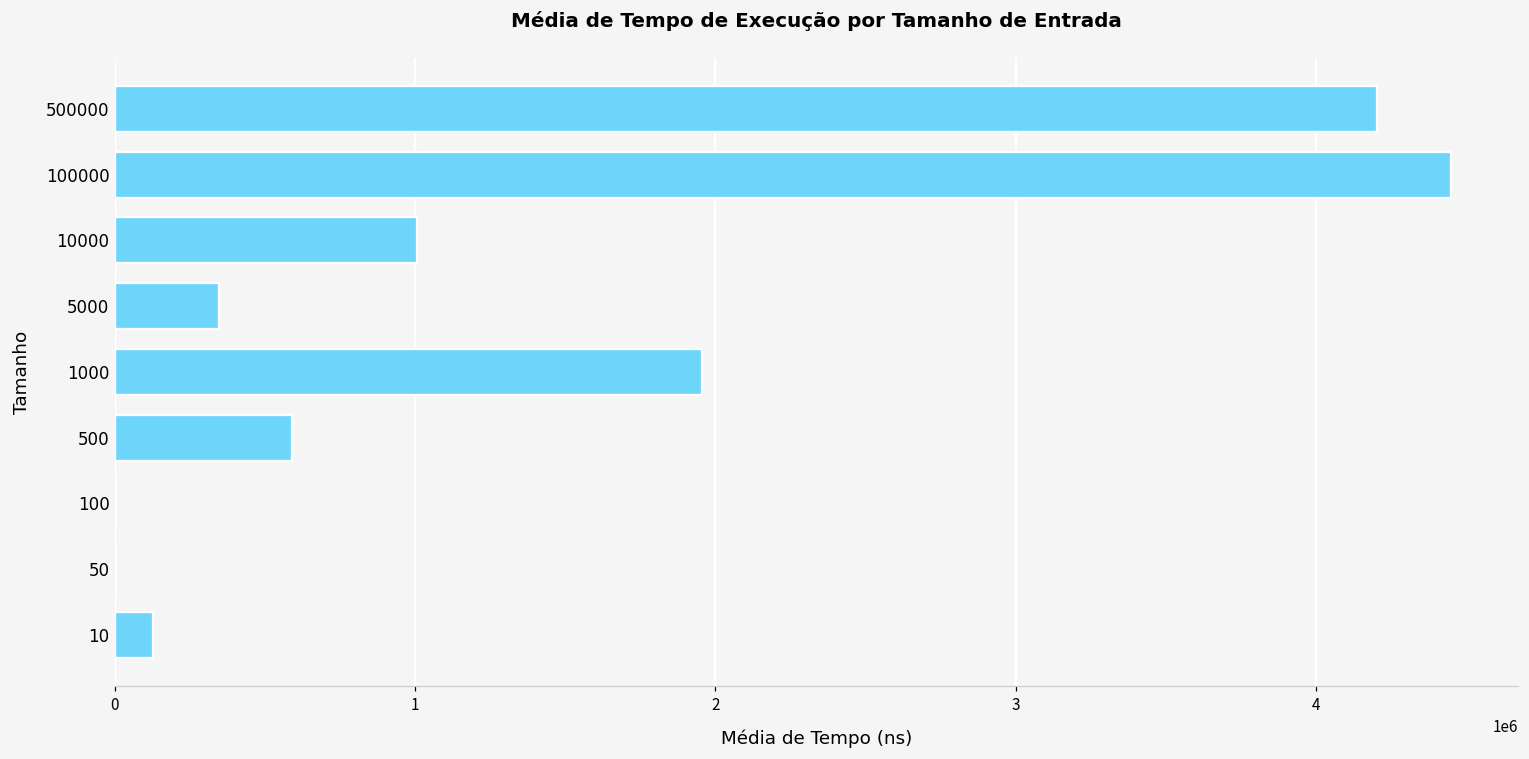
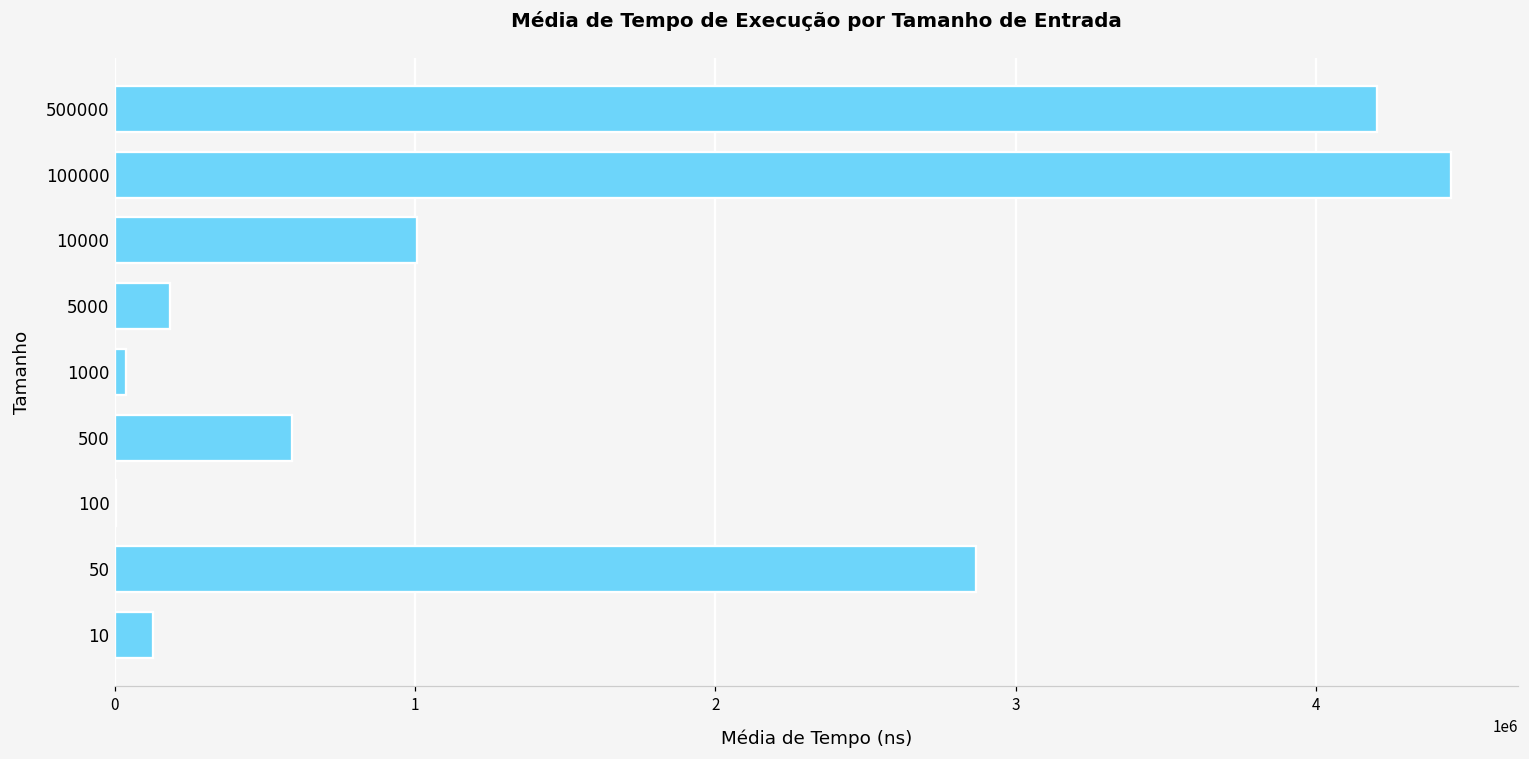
5000: 350000 -> 180000
1000: 1960000 -> 40000
50: 0 -> 2870000
